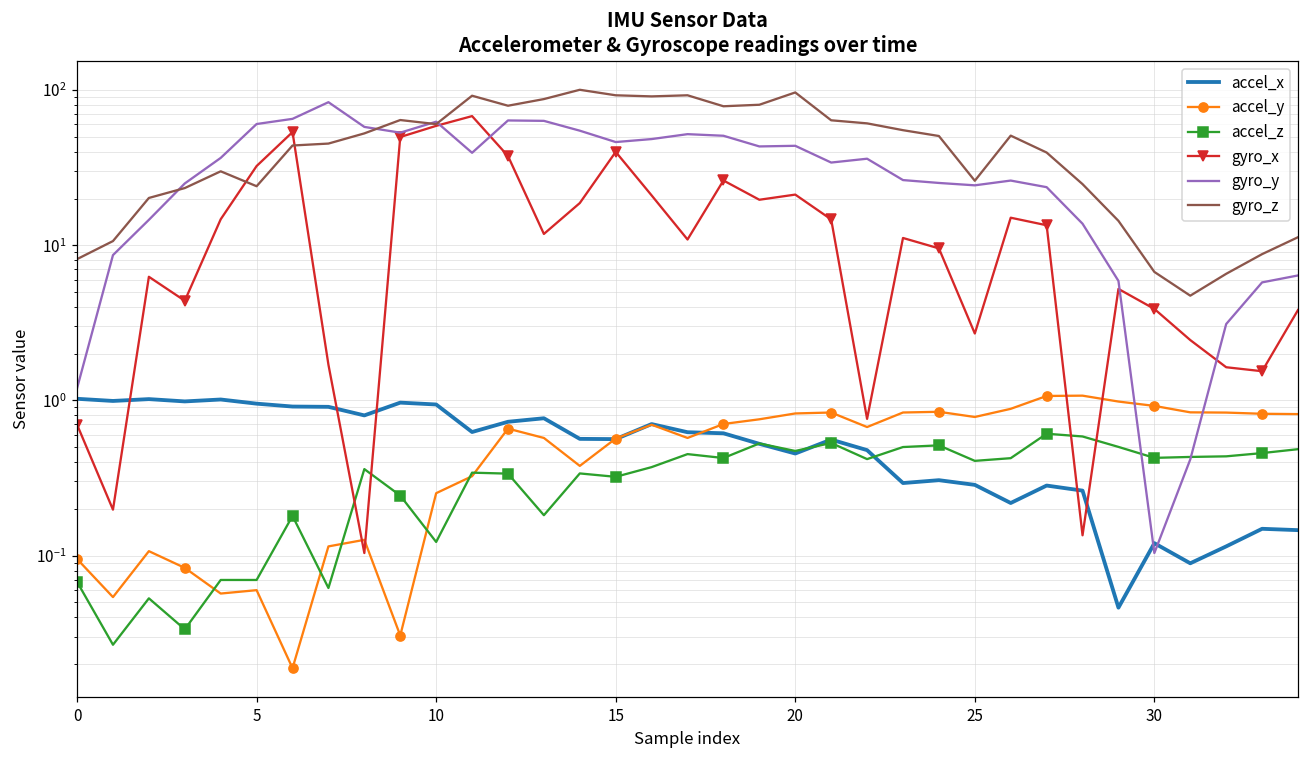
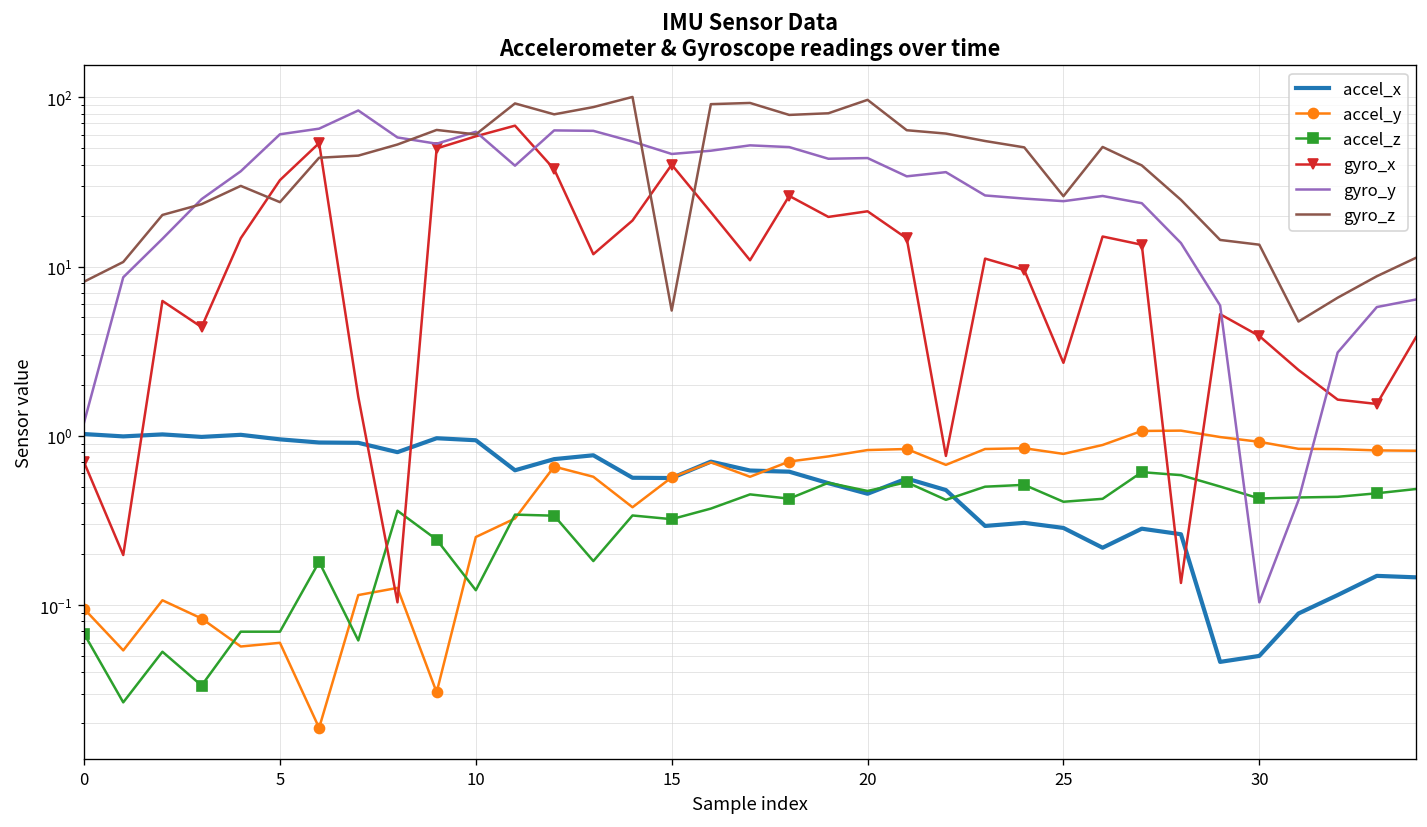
gyro_z, 15: 90 -> 5.5
accel_x, 30: 0.12 -> 0.050
gyro_z, 30: 7 -> 13
